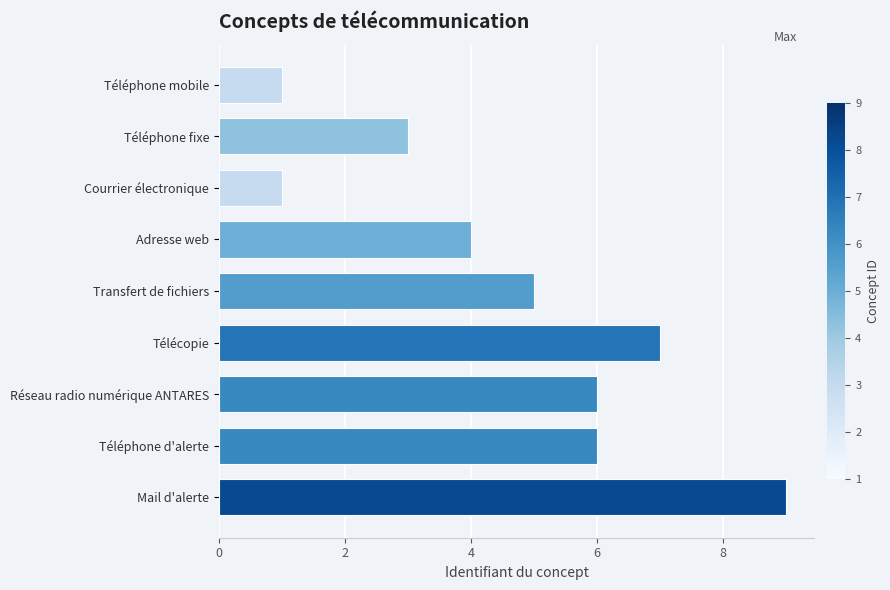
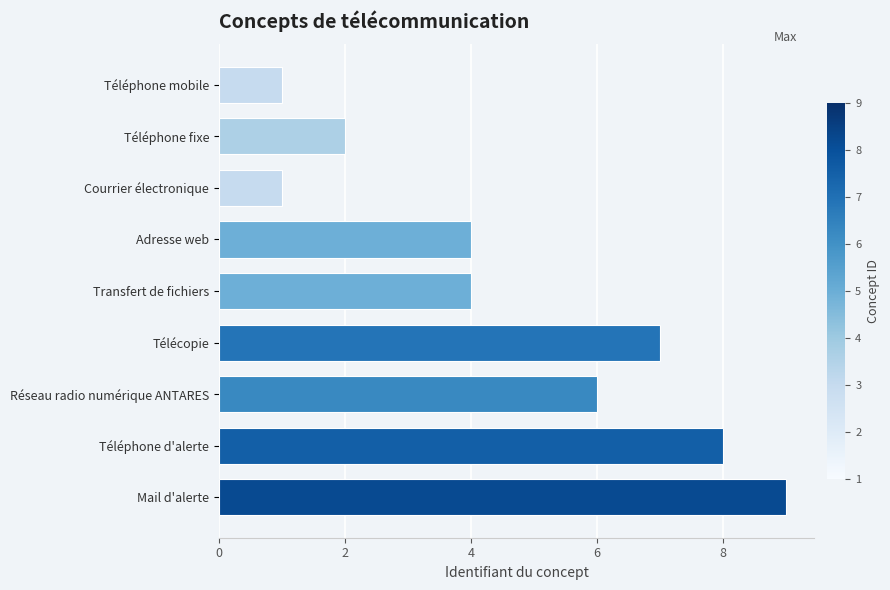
Téléphone fixe: 3 -> 2
Transfert de fichiers: 5 -> 4
Téléphone d'alerte: 6 -> 8
